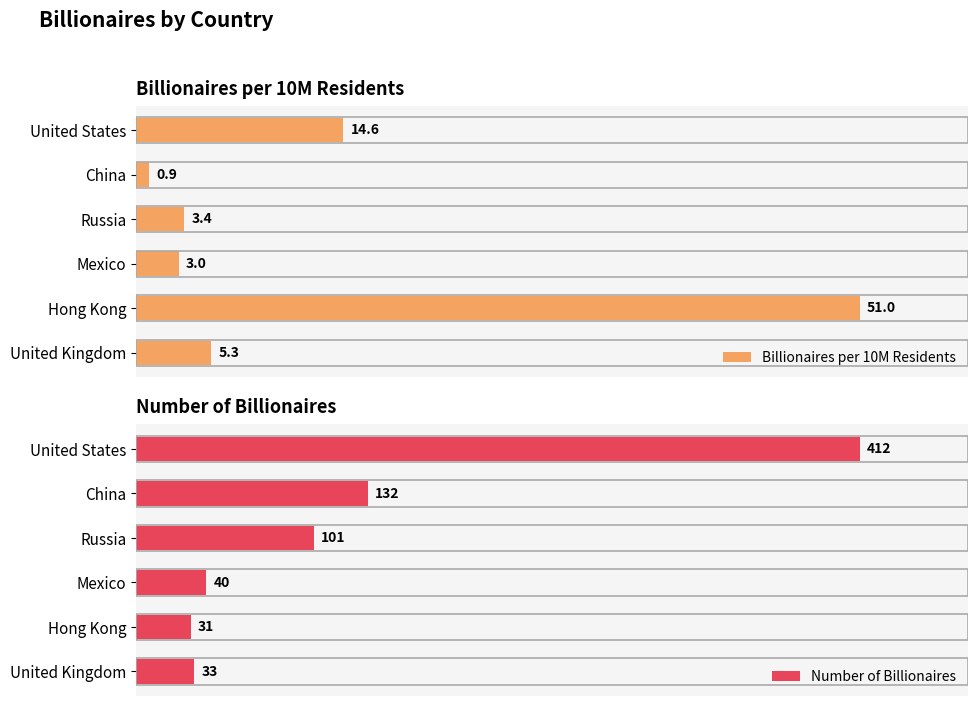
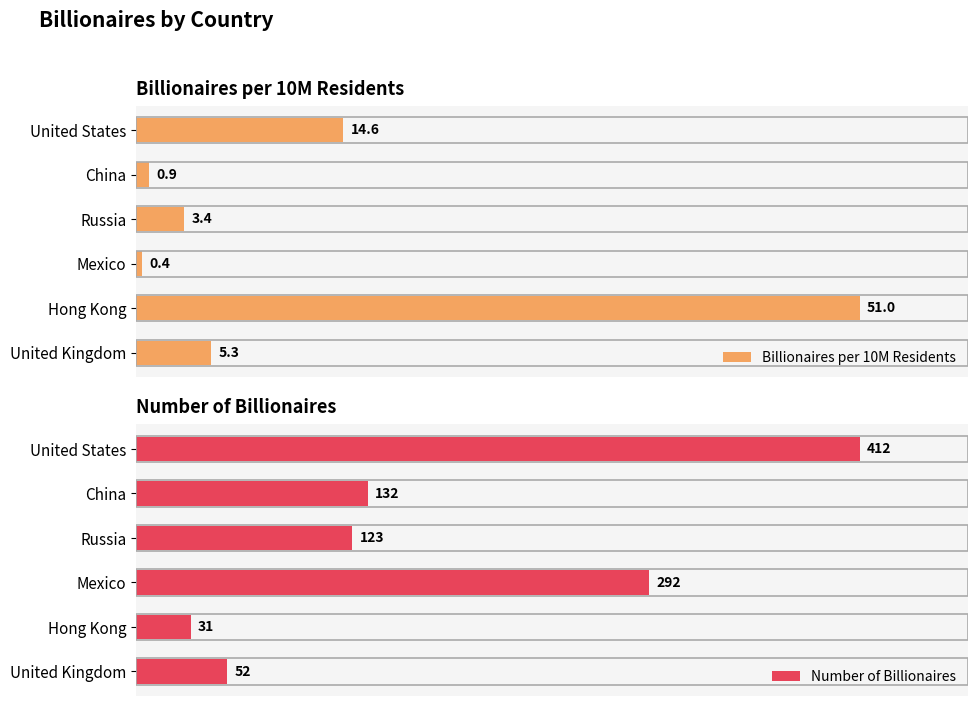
Billionaires per 10M Residents, Mexico: 3.0 -> 0.4
Number of Billionaires, Russia: 101 -> 123
Number of Billionaires, Mexico: 40 -> 292
Number of Billionaires, United Kingdom: 33 -> 52
